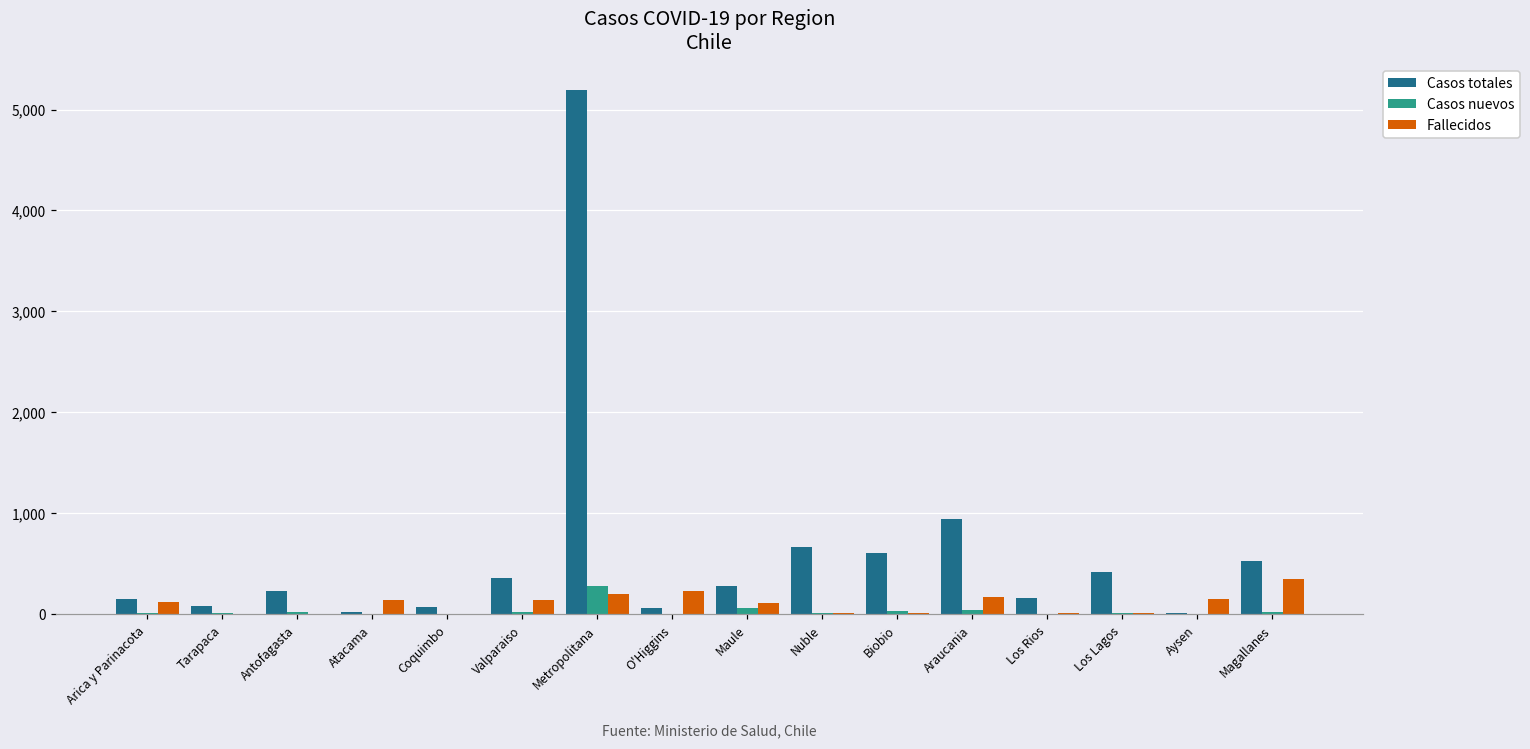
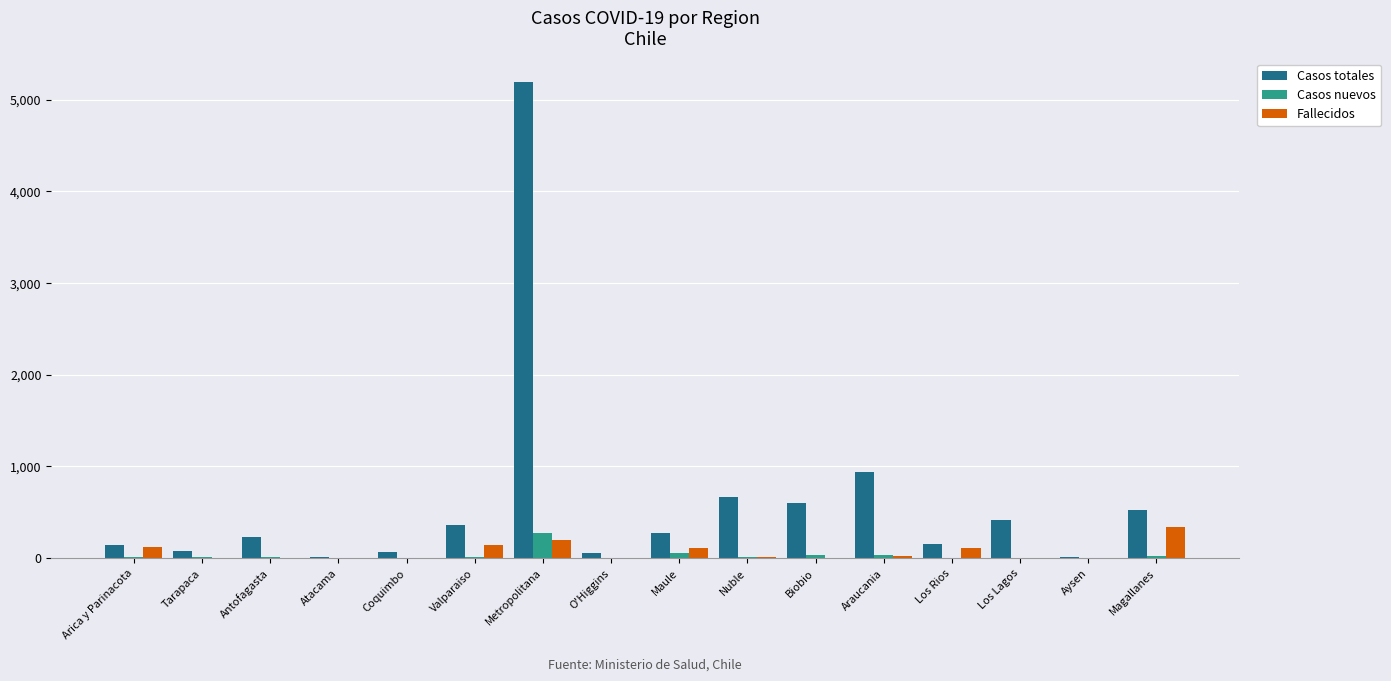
Fallecidos, Atacama: 100 -> 0
Fallecidos, O'Higgins: 200 -> 0
Fallecidos, Araucania: 200 -> 0
Fallecidos, Los Rios: 0 -> 100
Fallecidos, Aysen: 100 -> 0
